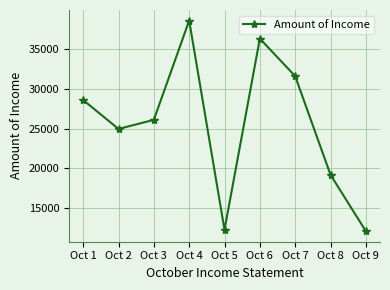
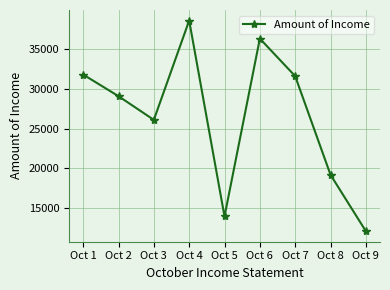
Oct 1: 29000 -> 32000
Oct 2: 25000 -> 29000
Oct 5: 12000 -> 14000
